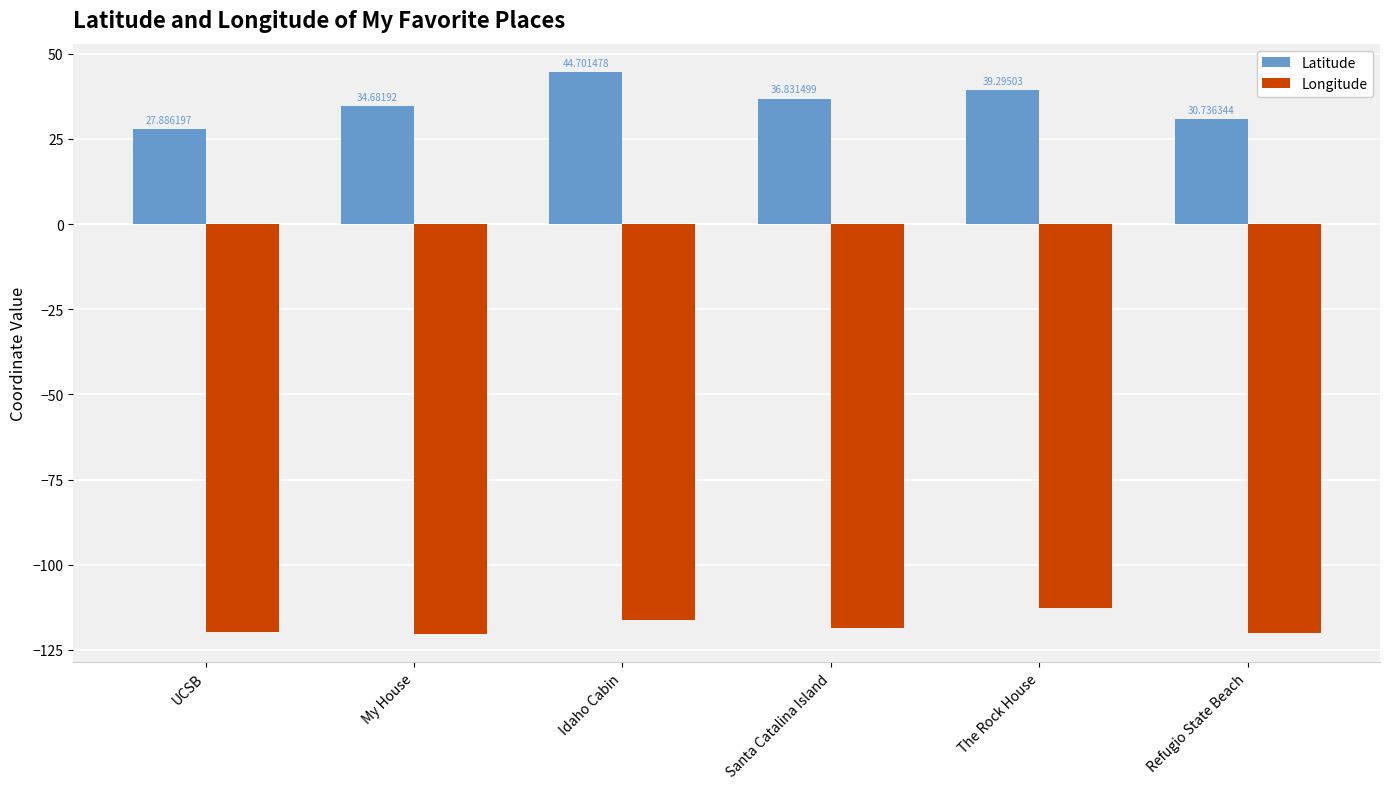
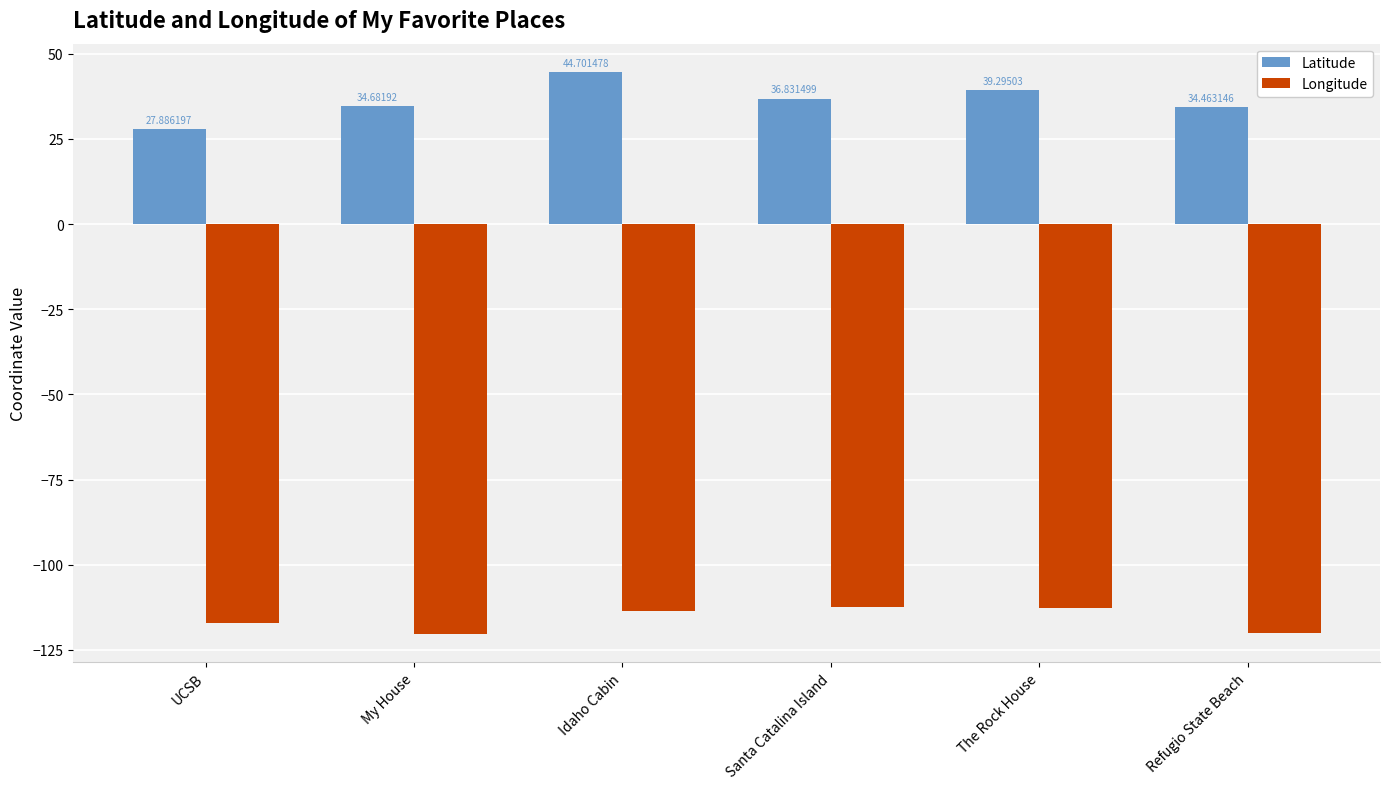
Longitude, UCSB: -120 -> -117
Longitude, Idaho Cabin: -116 -> -113
Longitude, Santa Catalina Island: -118 -> -112
Latitude, Refugio State Beach: 30.736344 -> 34.463146
